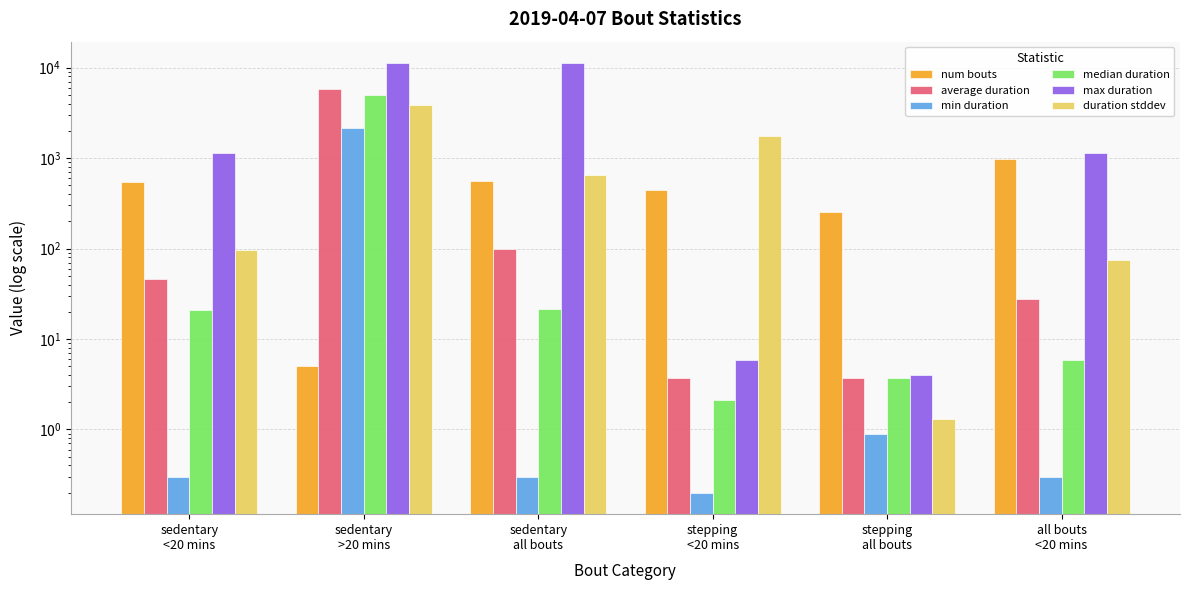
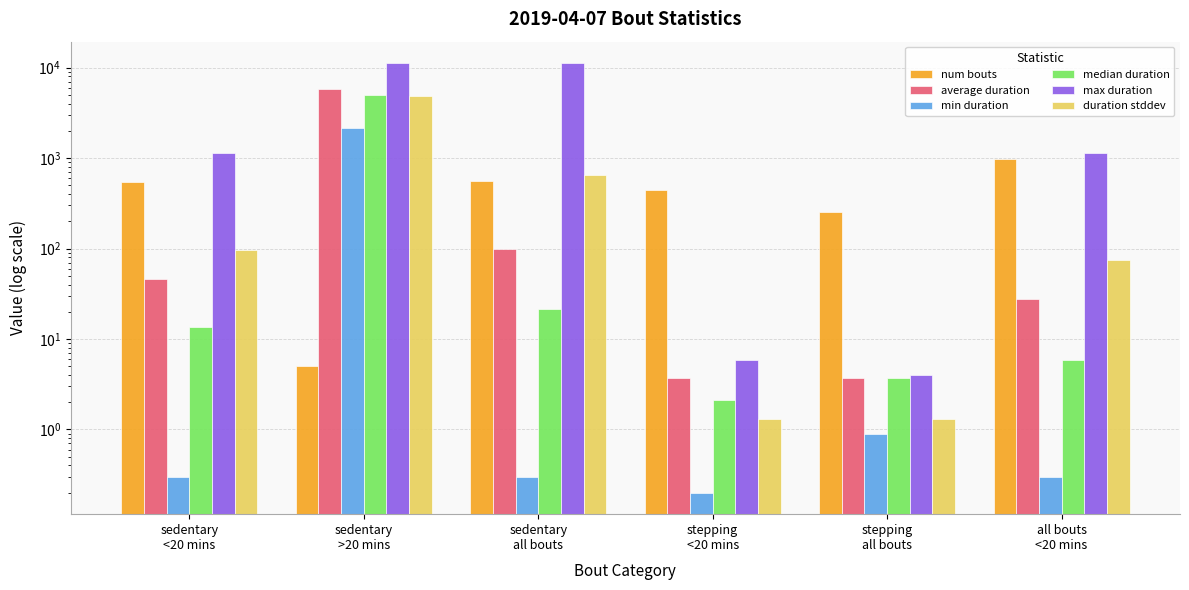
median duration, sedentary <20 mins: 21 -> 14
duration stddev, sedentary >20 mins: 3800 -> 5000
duration stddev, stepping <20 mins: 1800 -> 1.3
